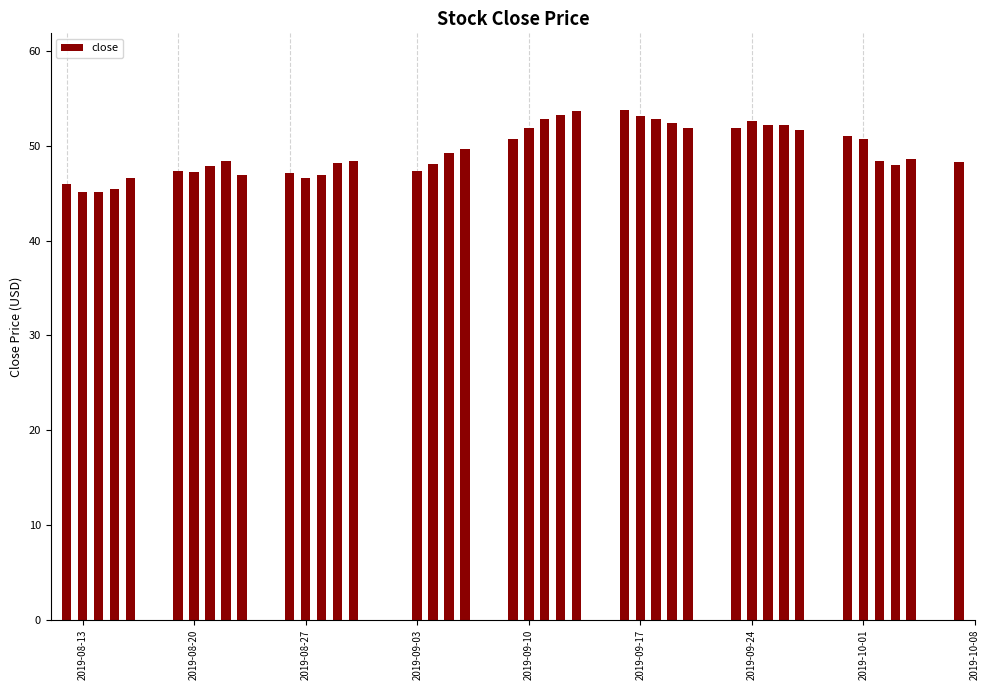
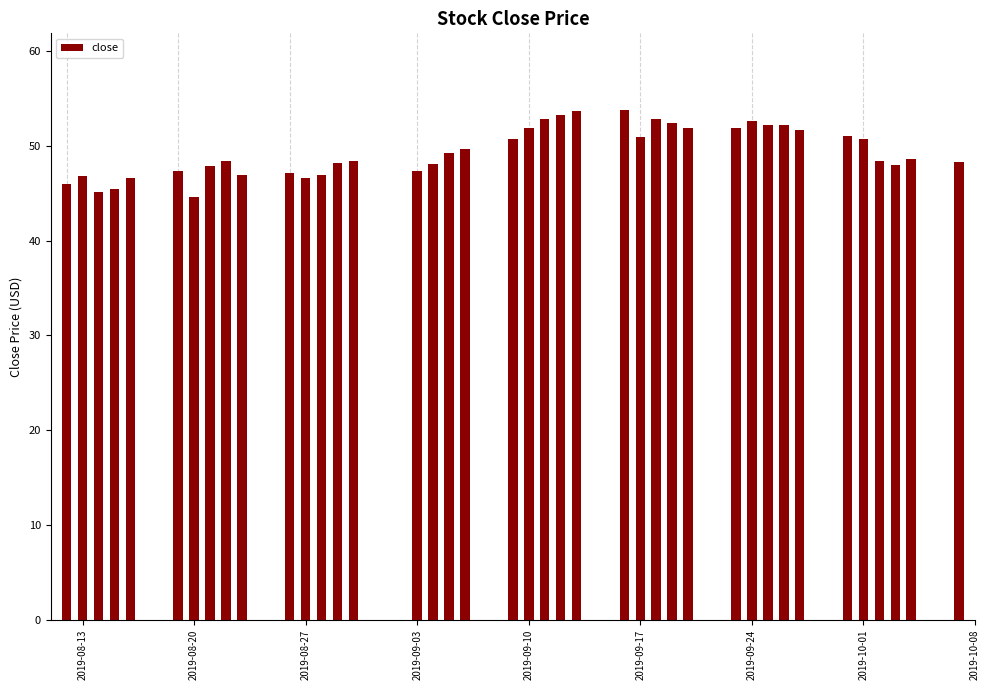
2019-08-13: 45 -> 47
2019-08-20: 47 -> 45
2019-09-17: 53 -> 51
